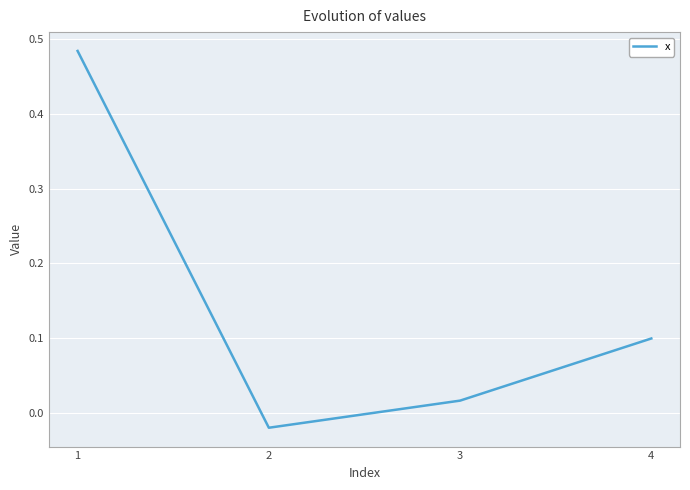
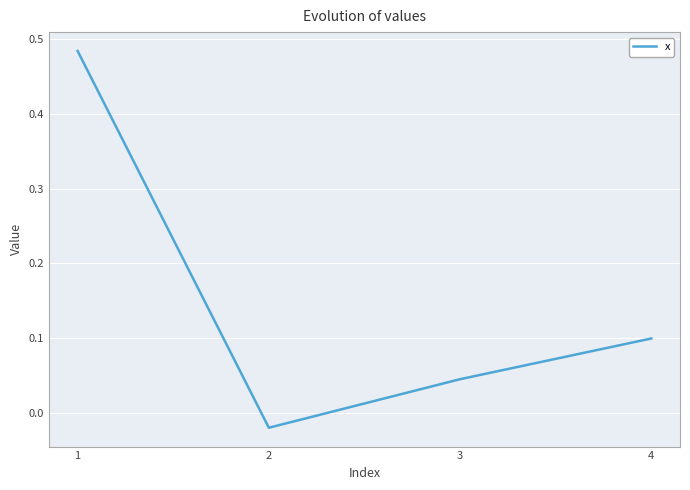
3: 0.02 -> 0.05
